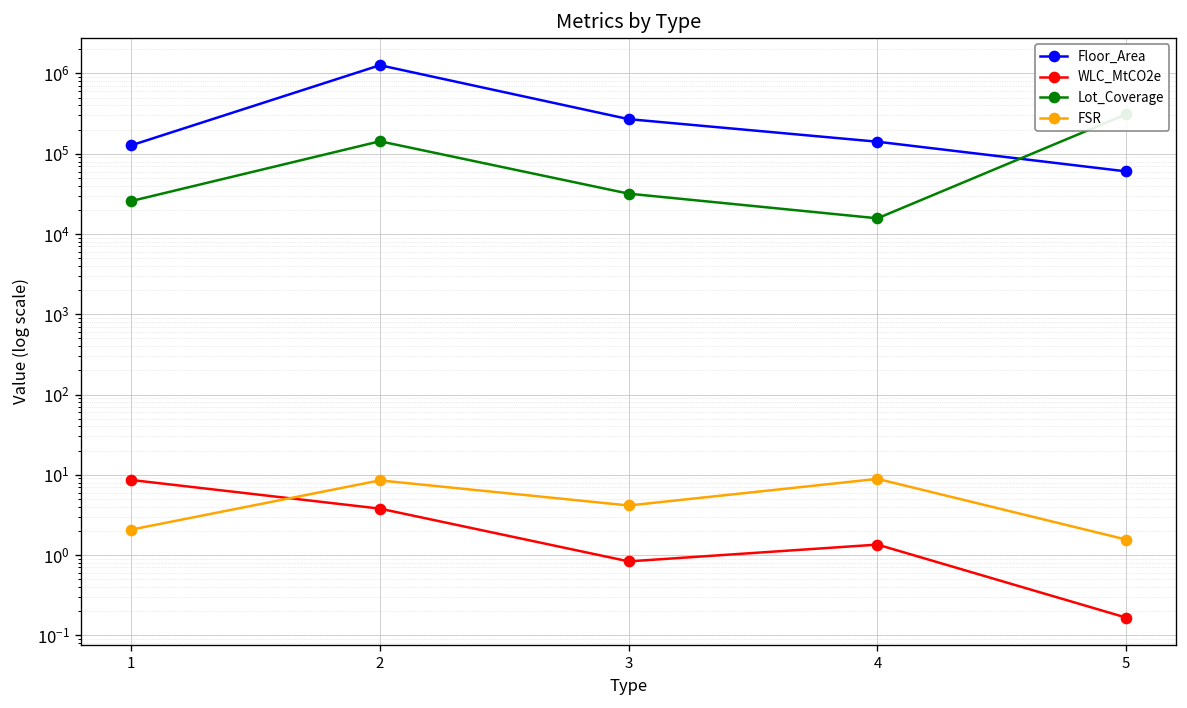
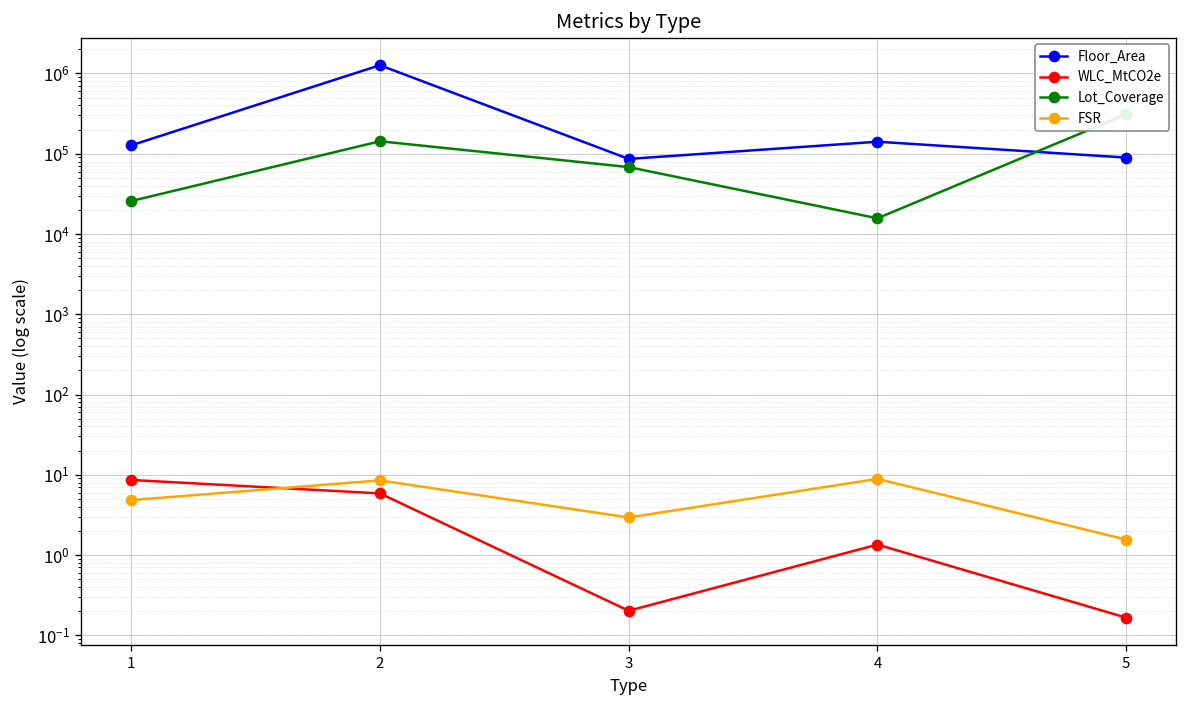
FSR, 1: 2.1 -> 5
WLC_MtCO2e, 2: 4 -> 6
Floor_Area, 3: 270000 -> 90000
WLC_MtCO2e, 3: 0.8 -> 0.20
Lot_Coverage, 3: 30000 -> 70000
FSR, 3: 4 -> 3
Floor_Area, 5: 60000 -> 90000
